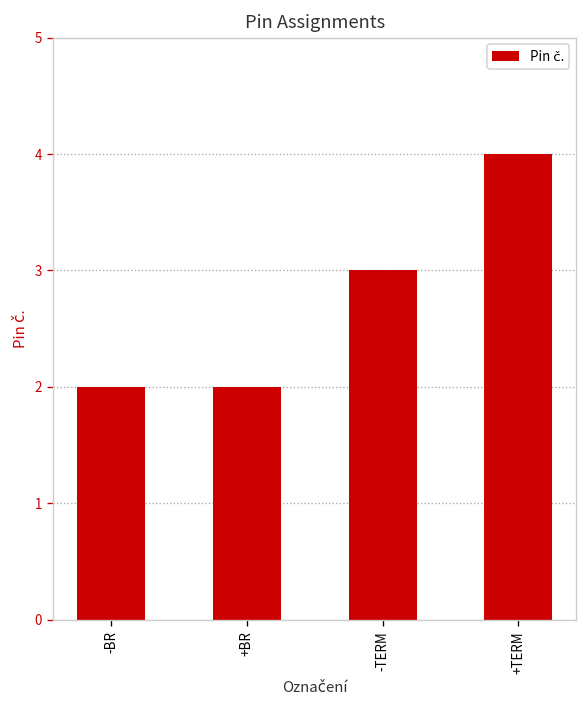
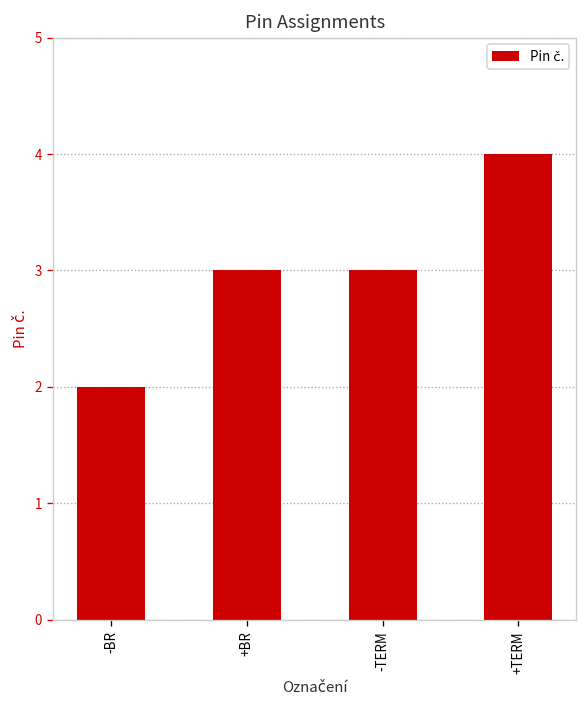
+BR: 2 -> 3
